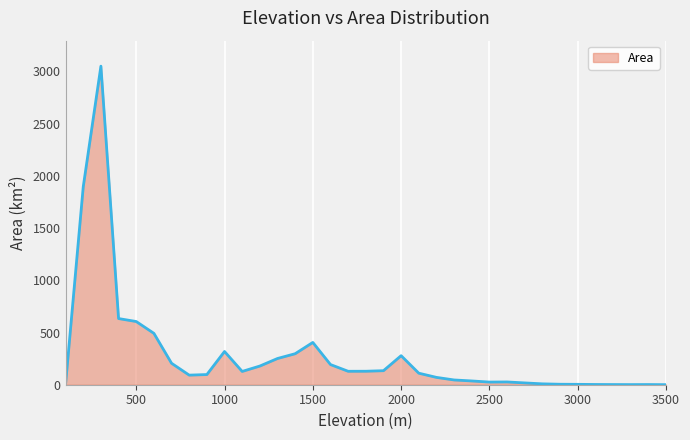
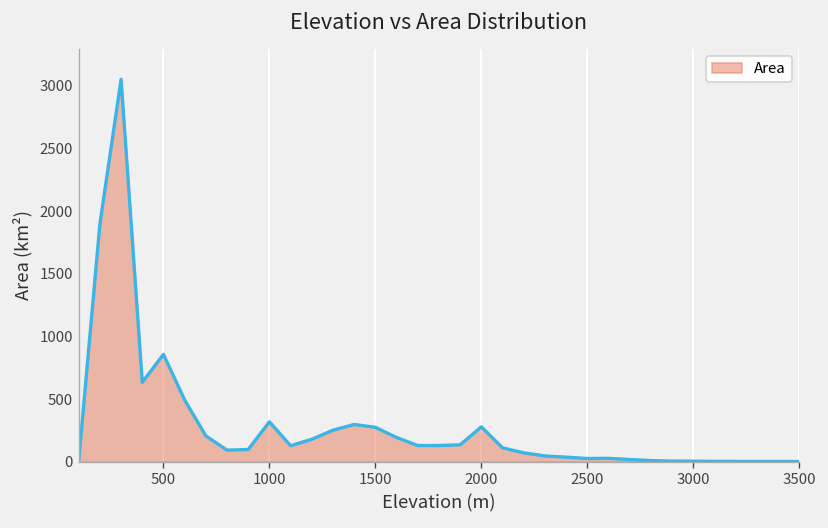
500: 610 -> 860
1500: 410 -> 270
